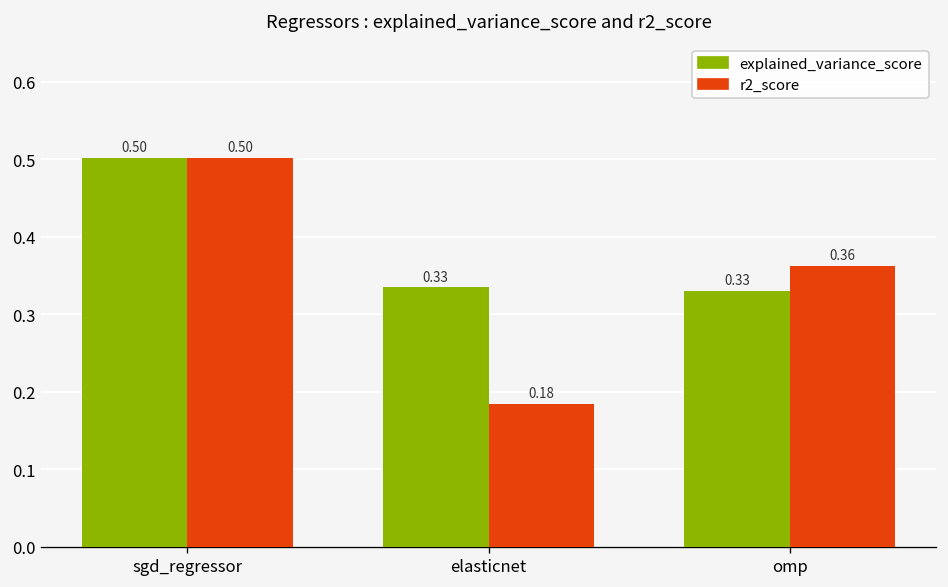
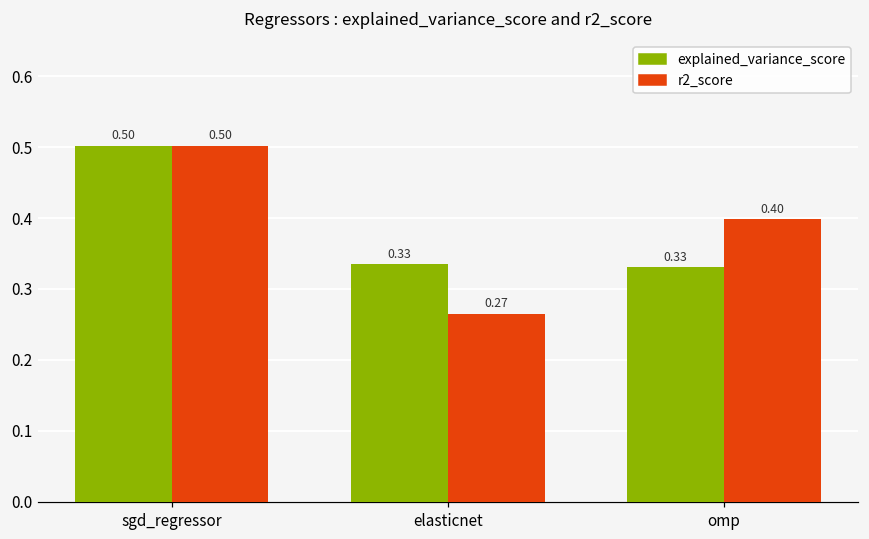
r2_score, elasticnet: 0.18 -> 0.27
r2_score, omp: 0.36 -> 0.40
